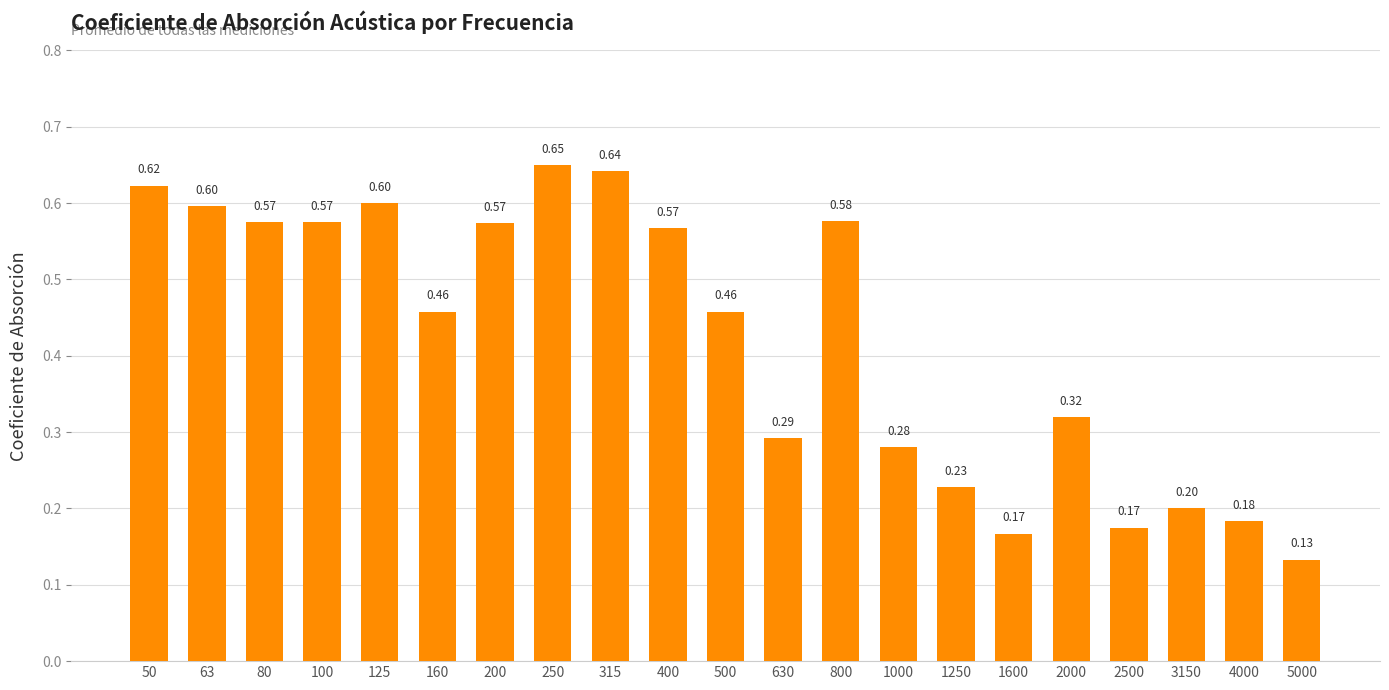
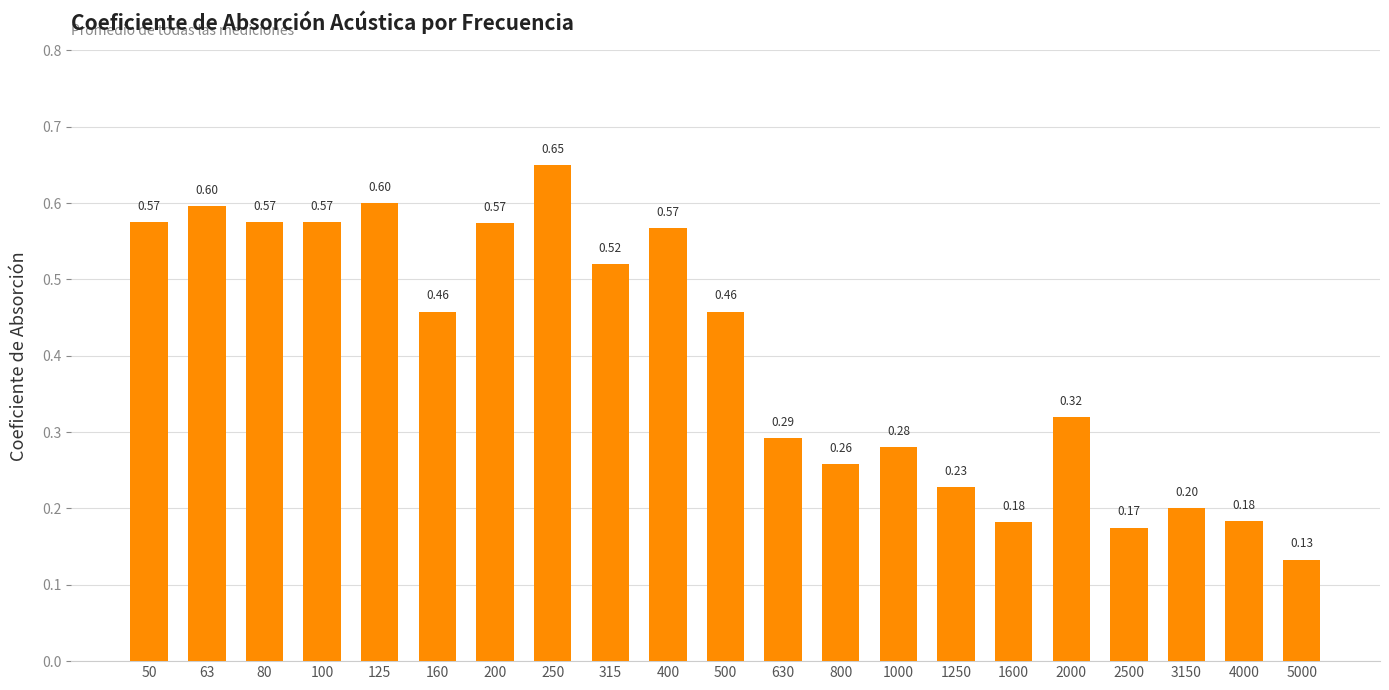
50: 0.62 -> 0.57
315: 0.64 -> 0.52
800: 0.58 -> 0.26
1600: 0.17 -> 0.18
